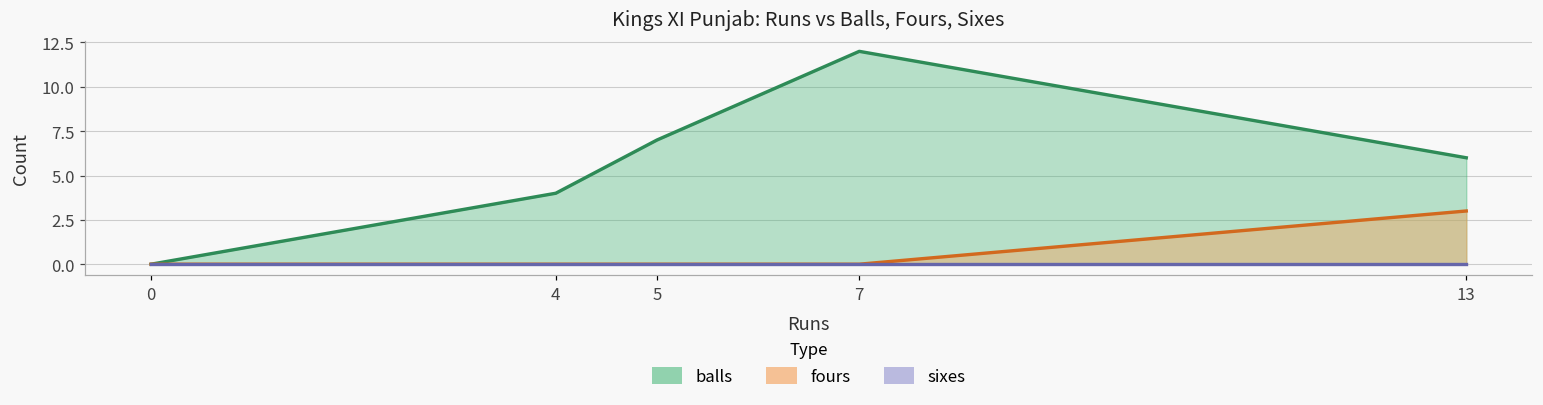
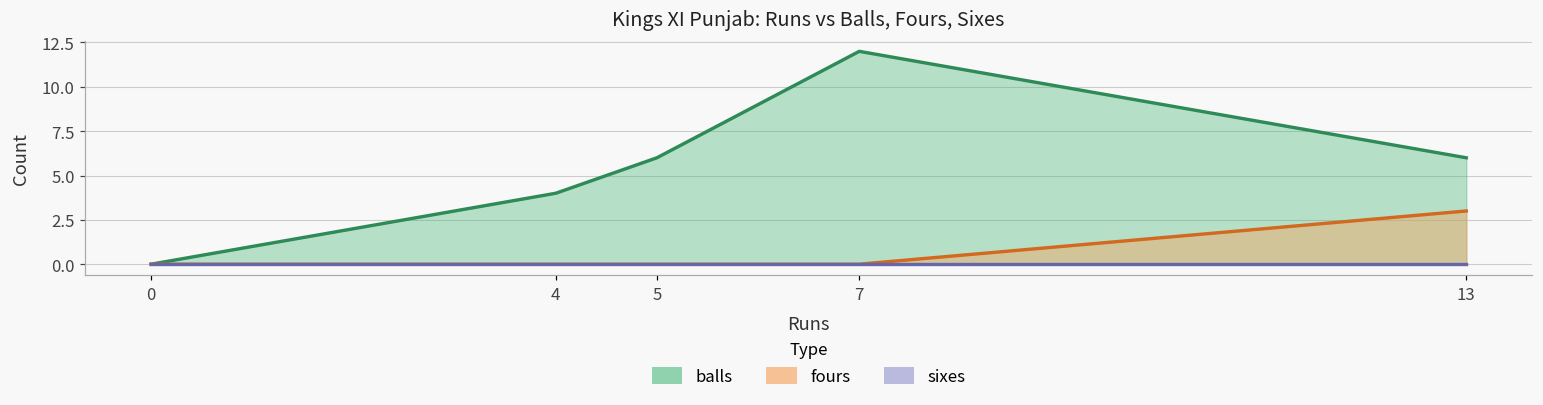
balls, 5: 7 -> 6
